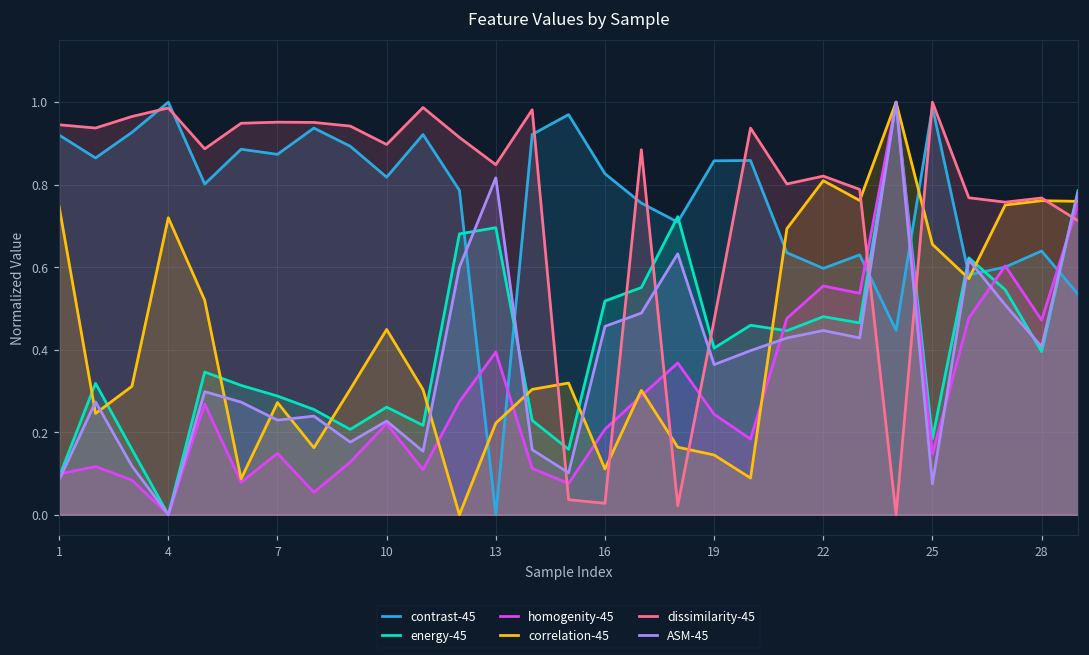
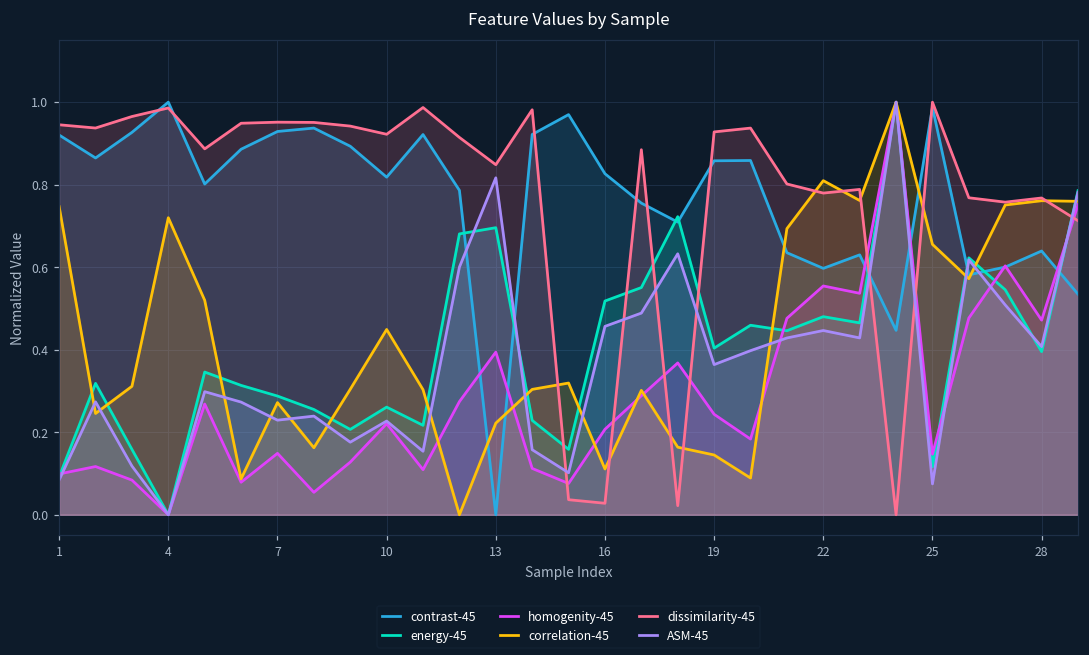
contrast-45, 7: 0.87 -> 0.93
dissimilarity-45, 10: 0.90 -> 0.92
dissimilarity-45, 19: 0.47 -> 0.93
dissimilarity-45, 22: 0.82 -> 0.78
energy-45, 25: 0.18 -> 0.12
